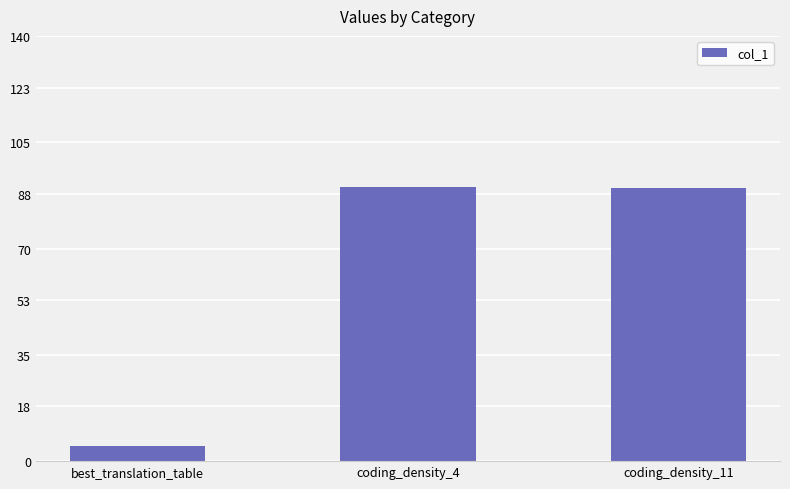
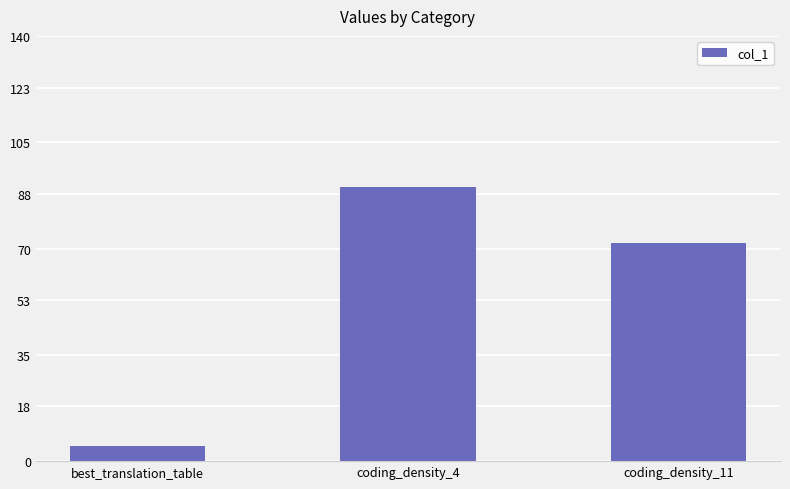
coding_density_11: 90 -> 72
